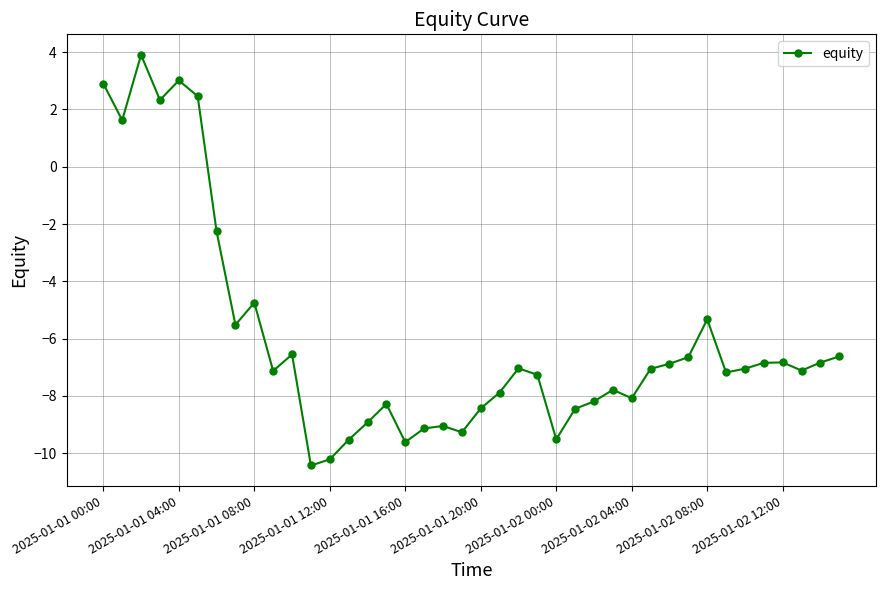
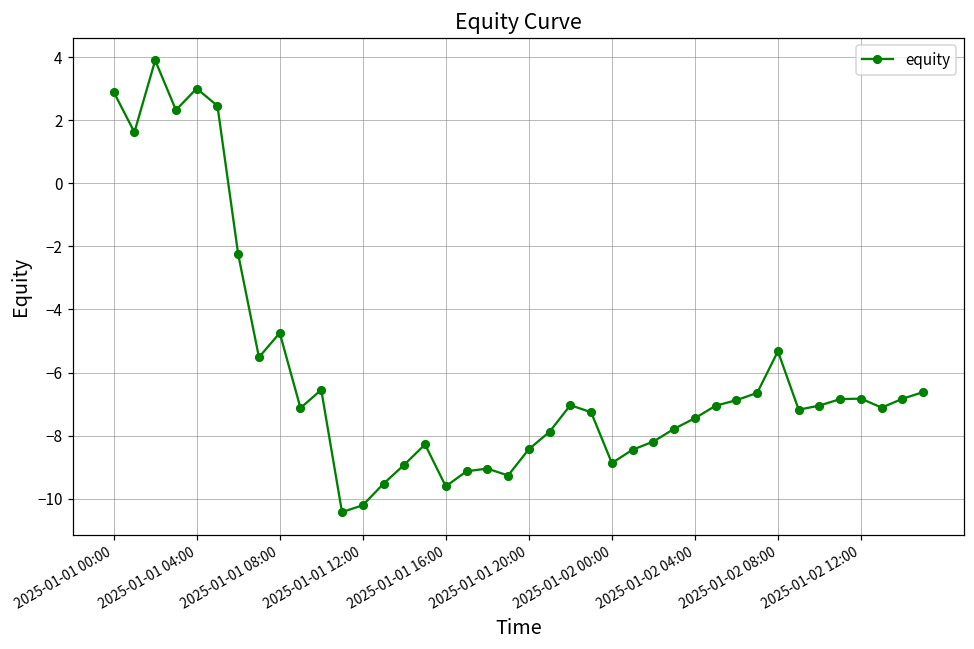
2025-01-02 00:00: -9.5 -> -8.9
2025-01-02 04:00: -8.1 -> -7.4
